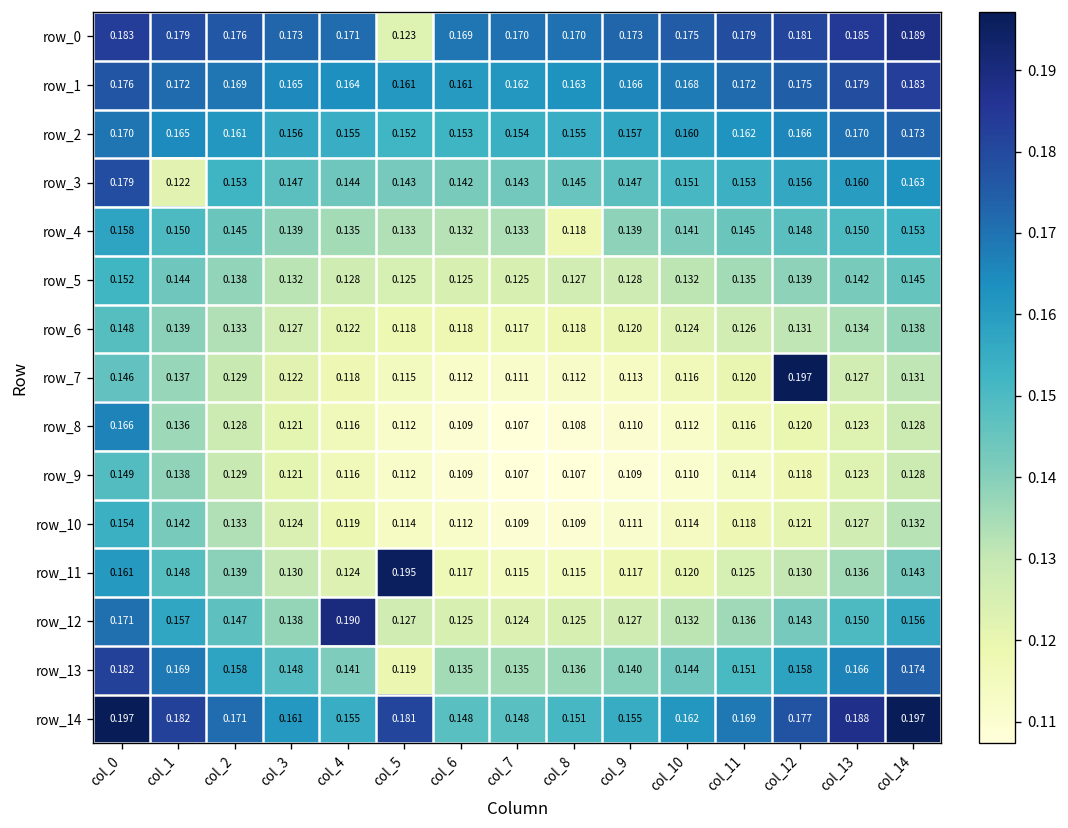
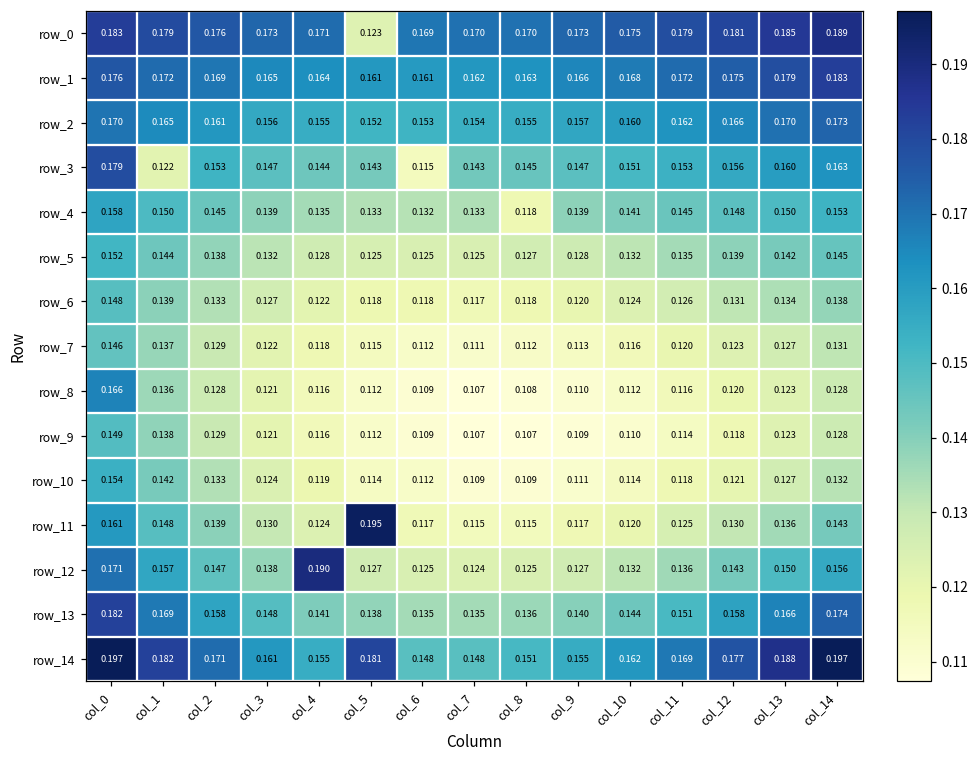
row_3, col_6: 0.142 -> 0.115
row_7, col_12: 0.197 -> 0.123
row_13, col_5: 0.119 -> 0.138
